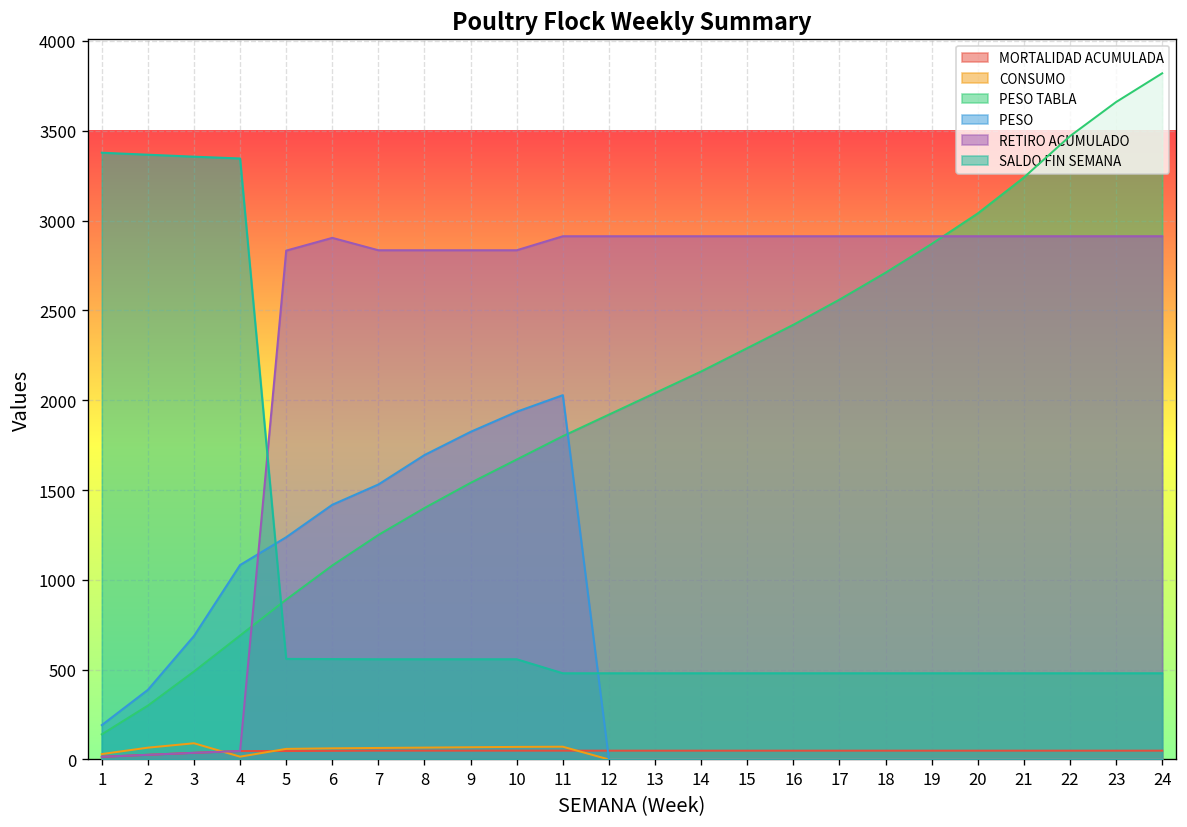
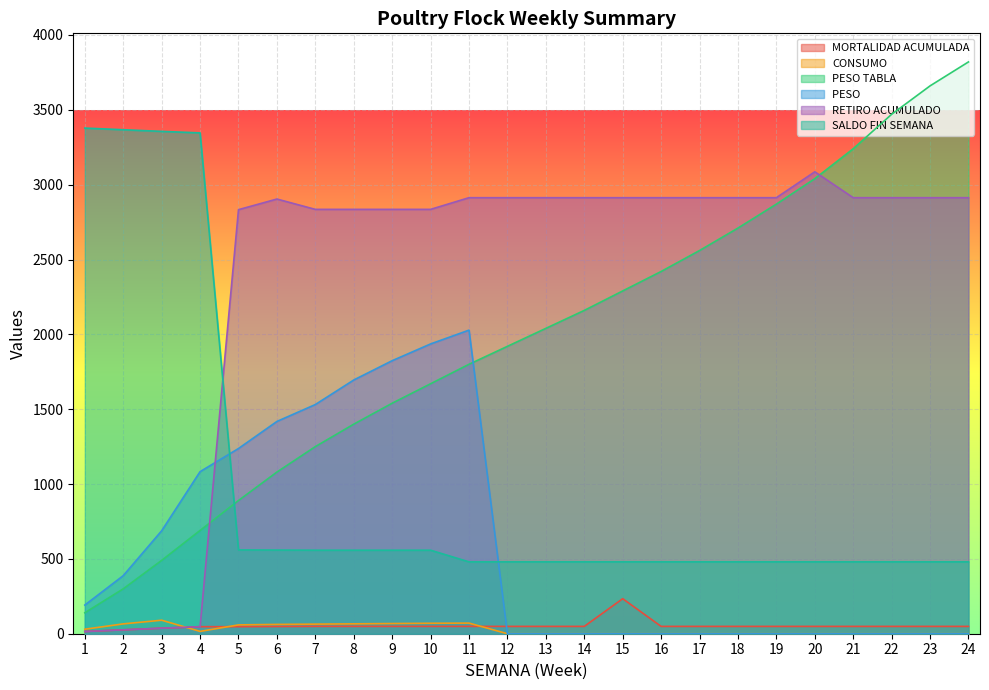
MORTALIDAD ACUMULADA, 15: 50 -> 230
RETIRO ACUMULADO, 20: 2910 -> 3090
